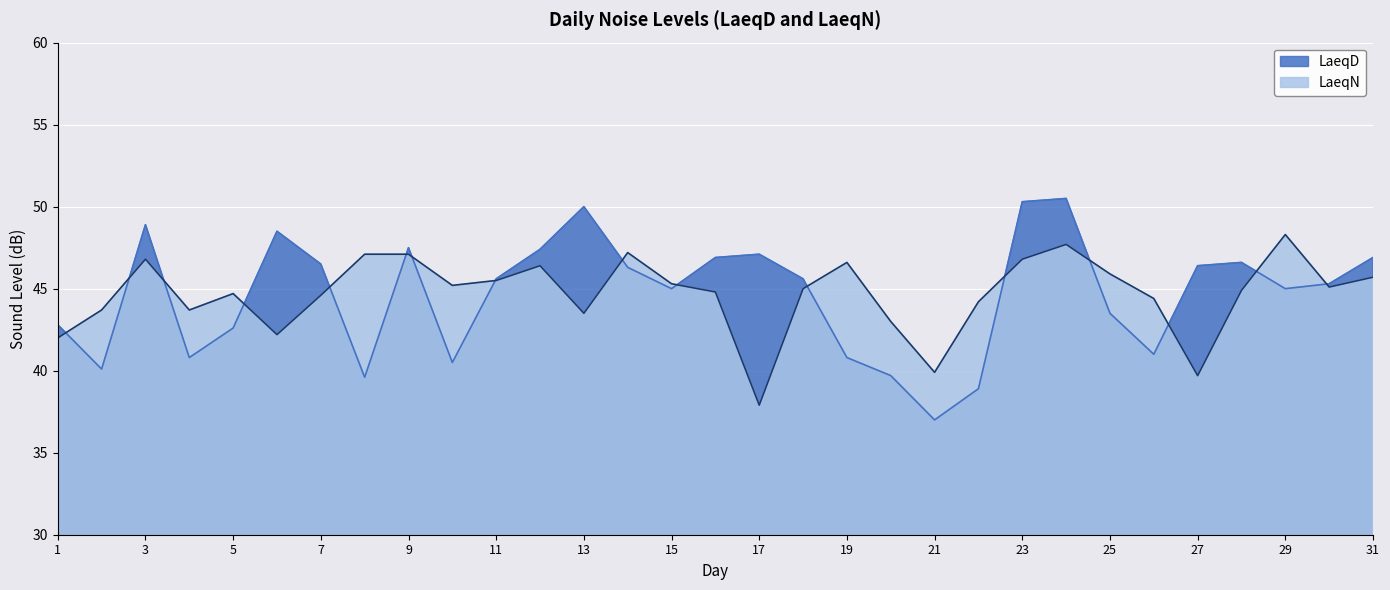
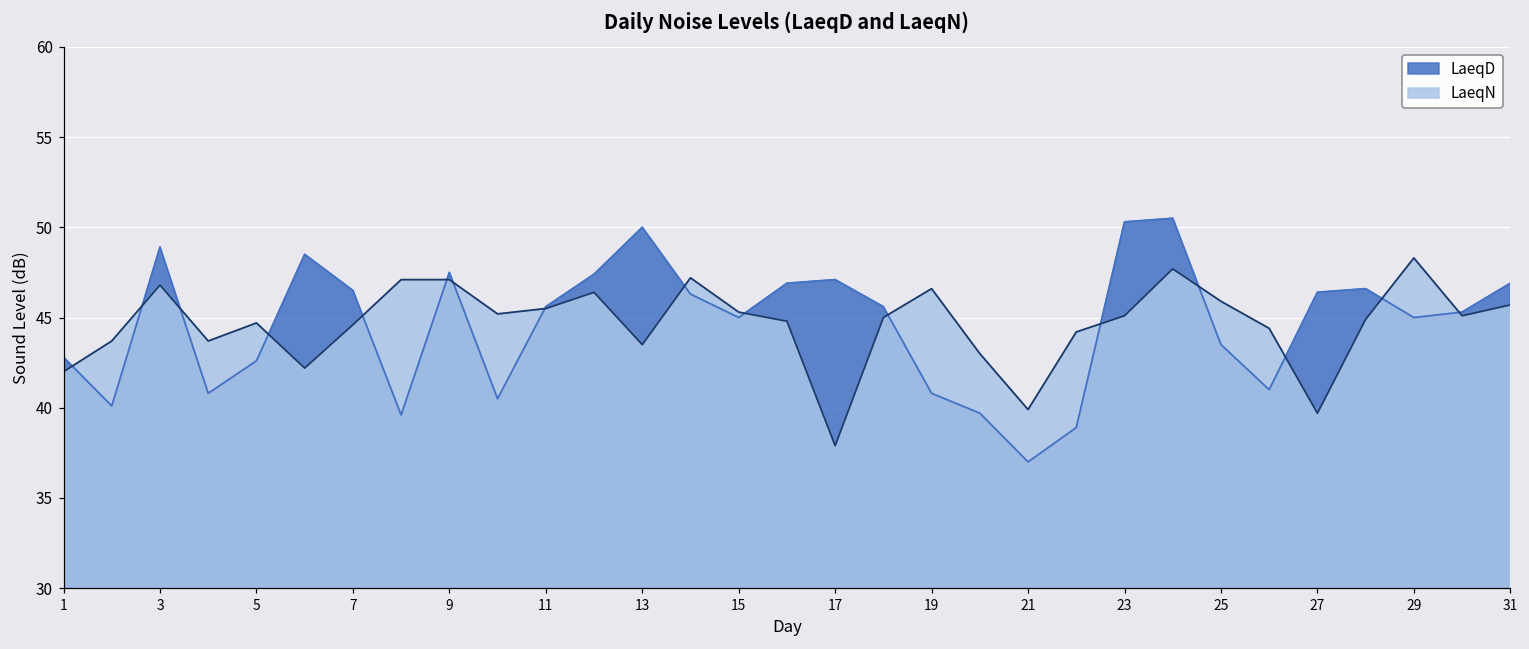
LaeqN, 23: 46.8 -> 45.1
